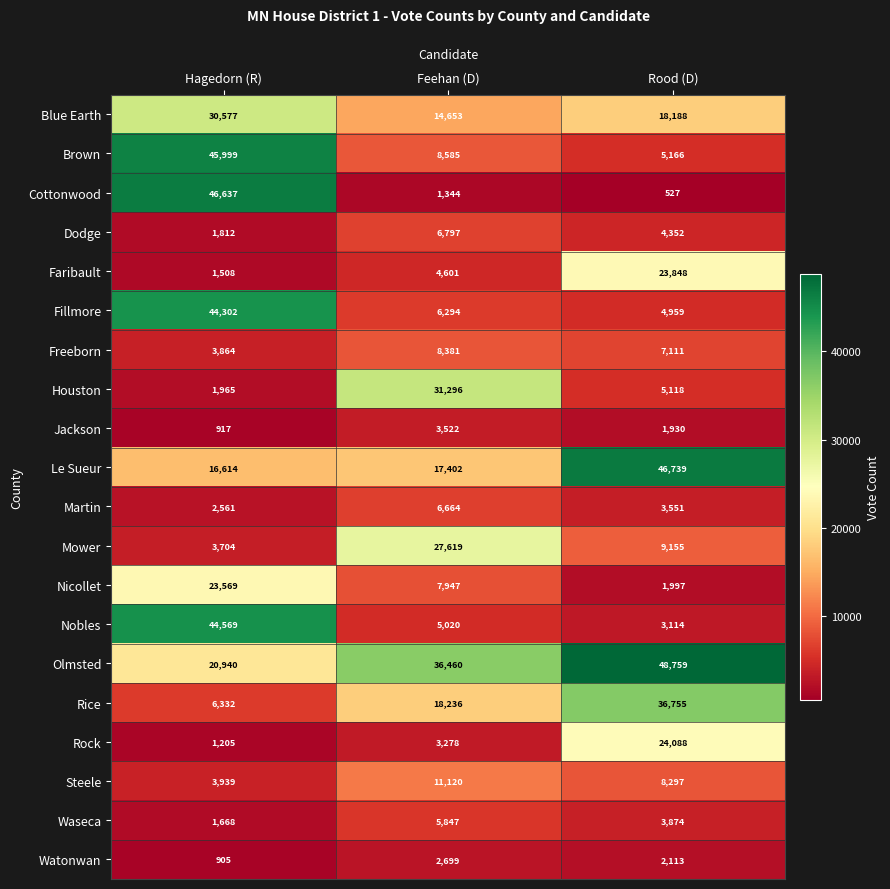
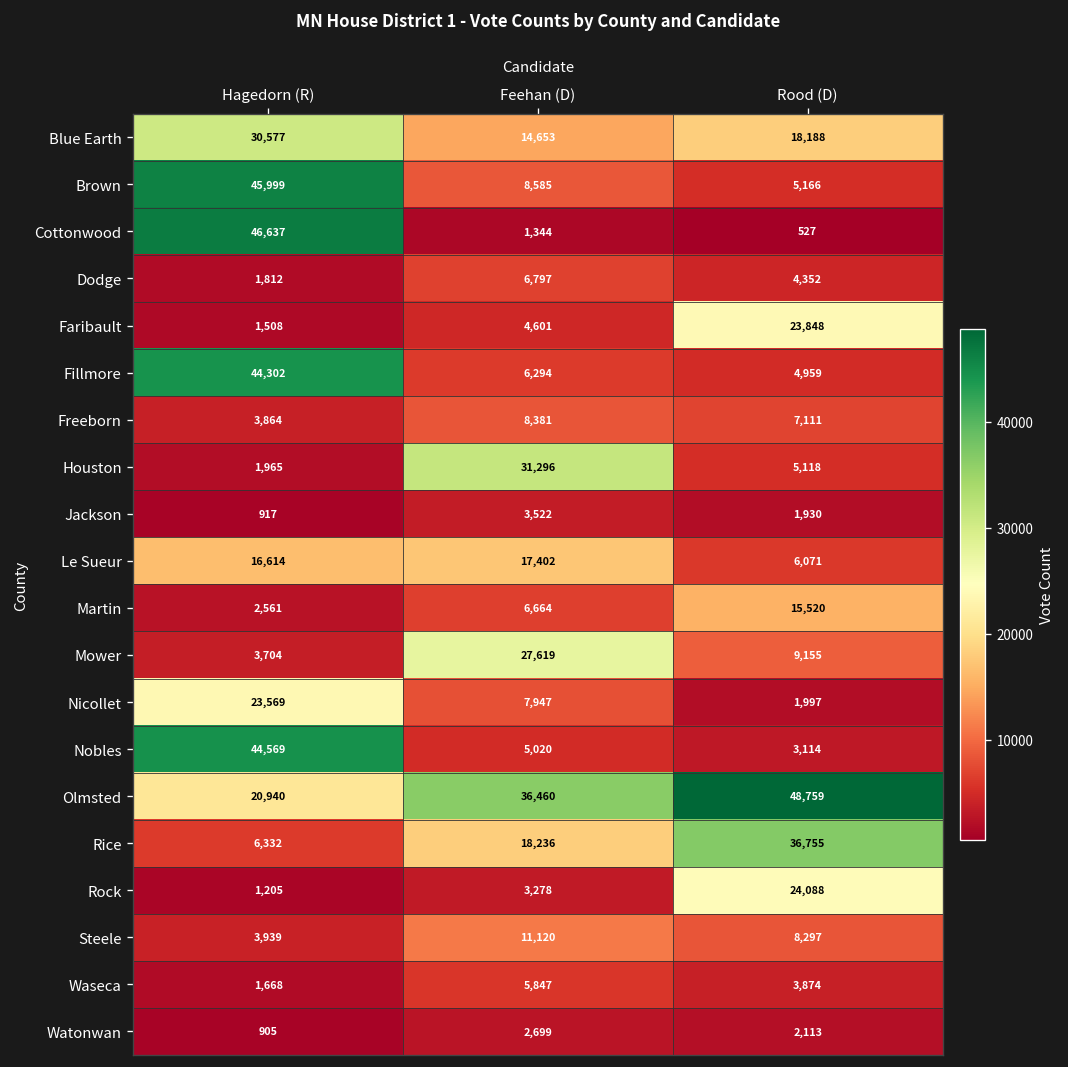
Le Sueur, Rood (D): 46,739 -> 6,071
Martin, Rood (D): 3,551 -> 15,520
